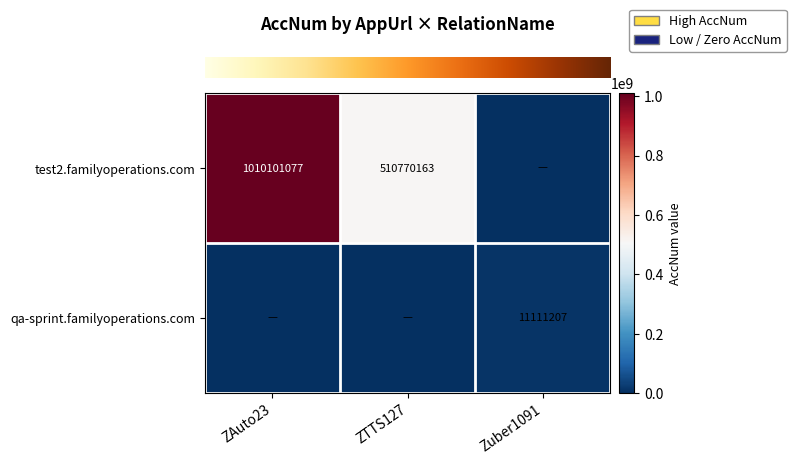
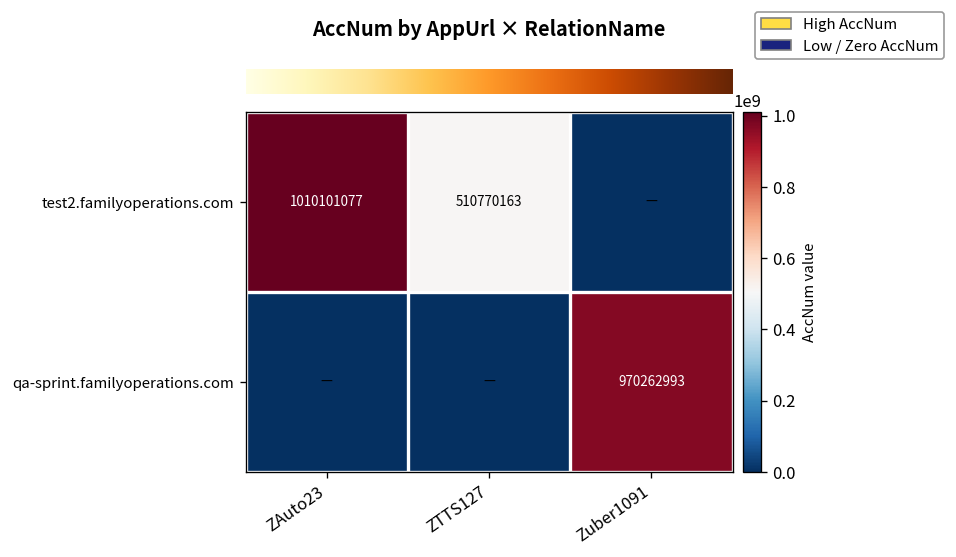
qa-sprint.familyoperations.com, Zuber1091: 11111207 -> 970262993
